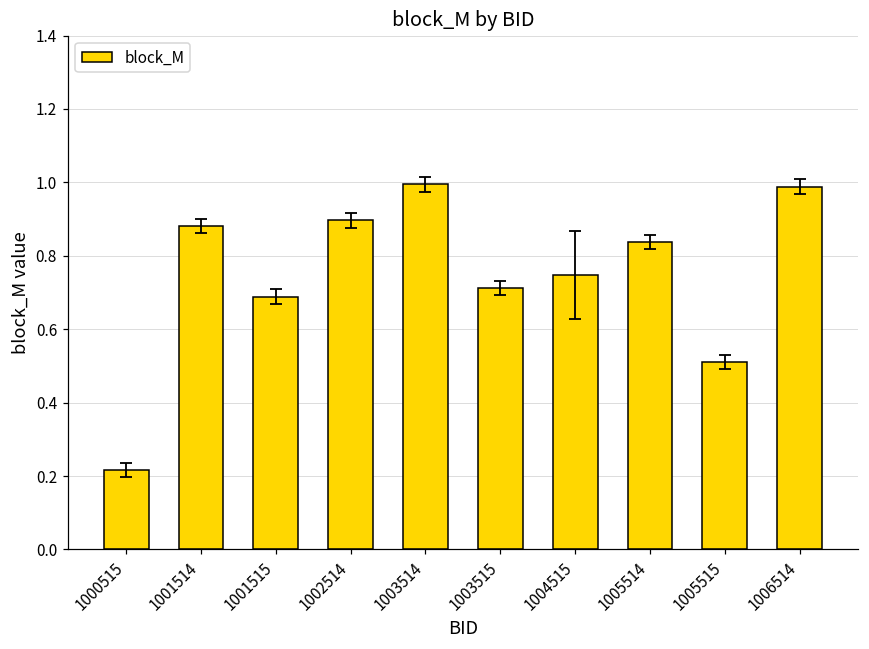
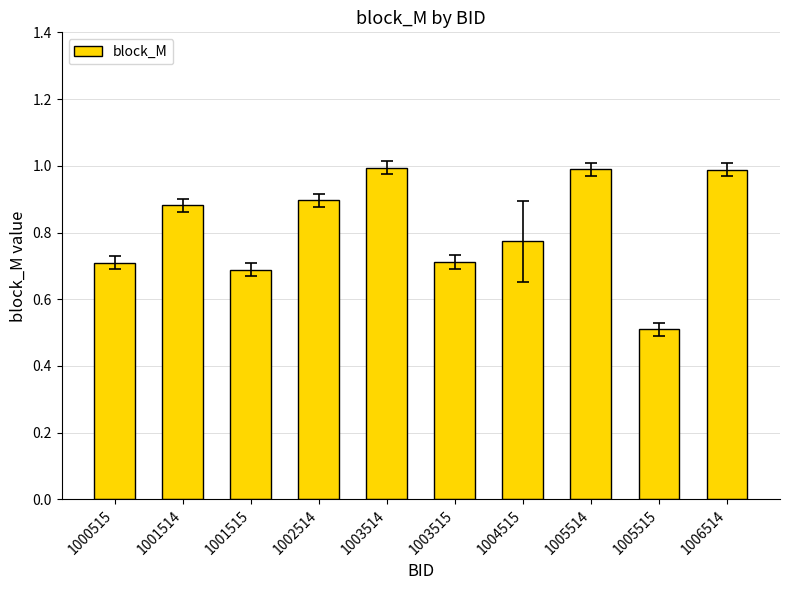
block_M, 1000515: 0.22 -> 0.71
block_M, 1004515: 0.75 -> 0.77
block_M, 1005514: 0.84 -> 0.99
